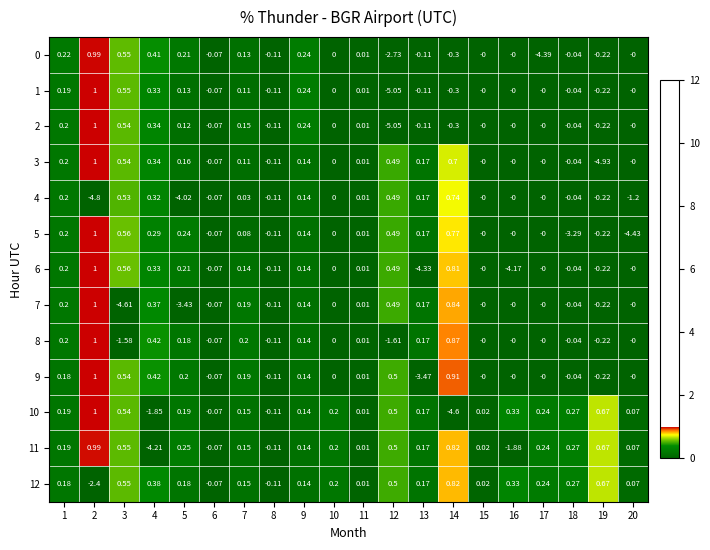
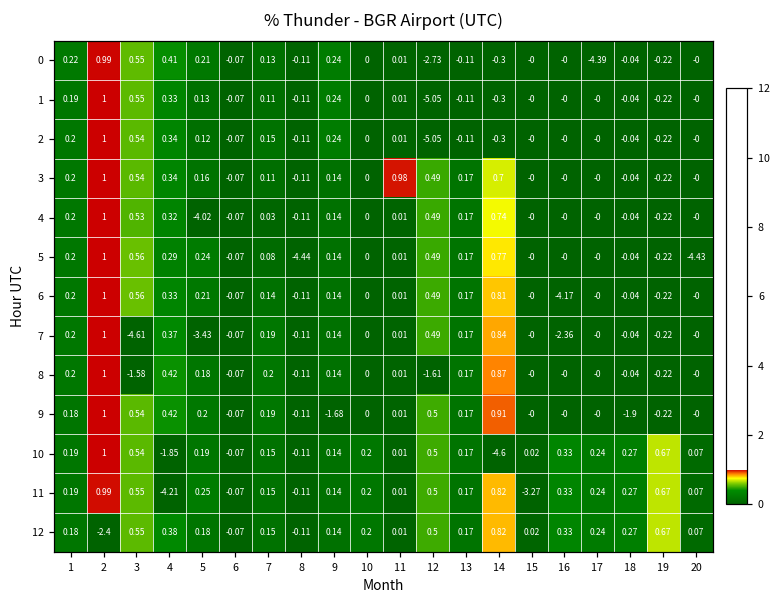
3, 11: 0.01 -> 0.98
3, 19: -4.93 -> -0.22
4, 2: -4.8 -> 1
4, 20: -1.2 -> -0
5, 8: -0.11 -> -4.44
5, 18: -3.29 -> -0.04
6, 13: -4.33 -> 0.17
7, 16: -0 -> -2.36
9, 9: 0.14 -> -1.68
9, 13: -3.47 -> 0.17
9, 18: -0.04 -> -1.9
11, 15: 0.02 -> -3.27
11, 16: -1.88 -> 0.33
